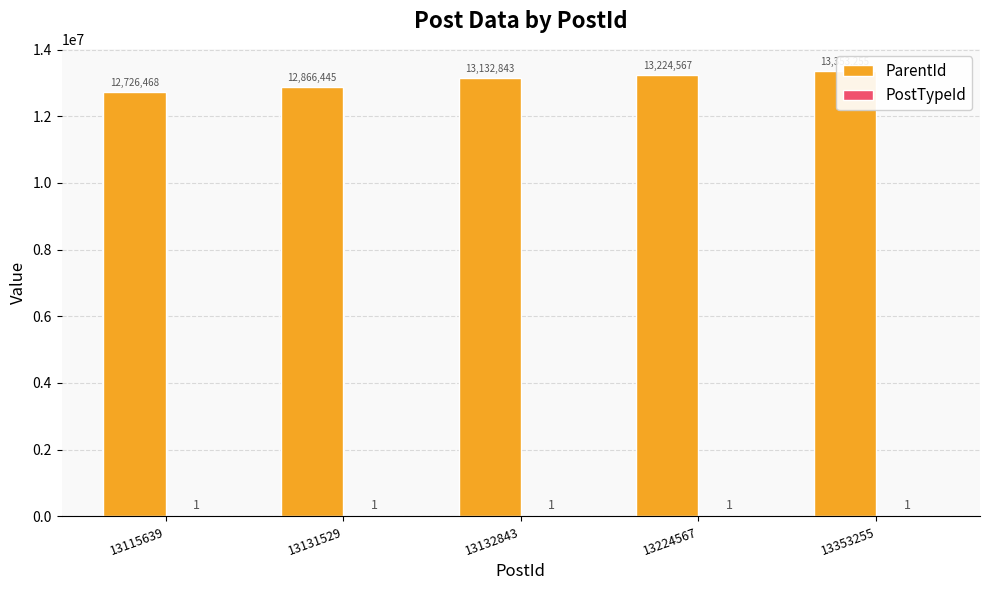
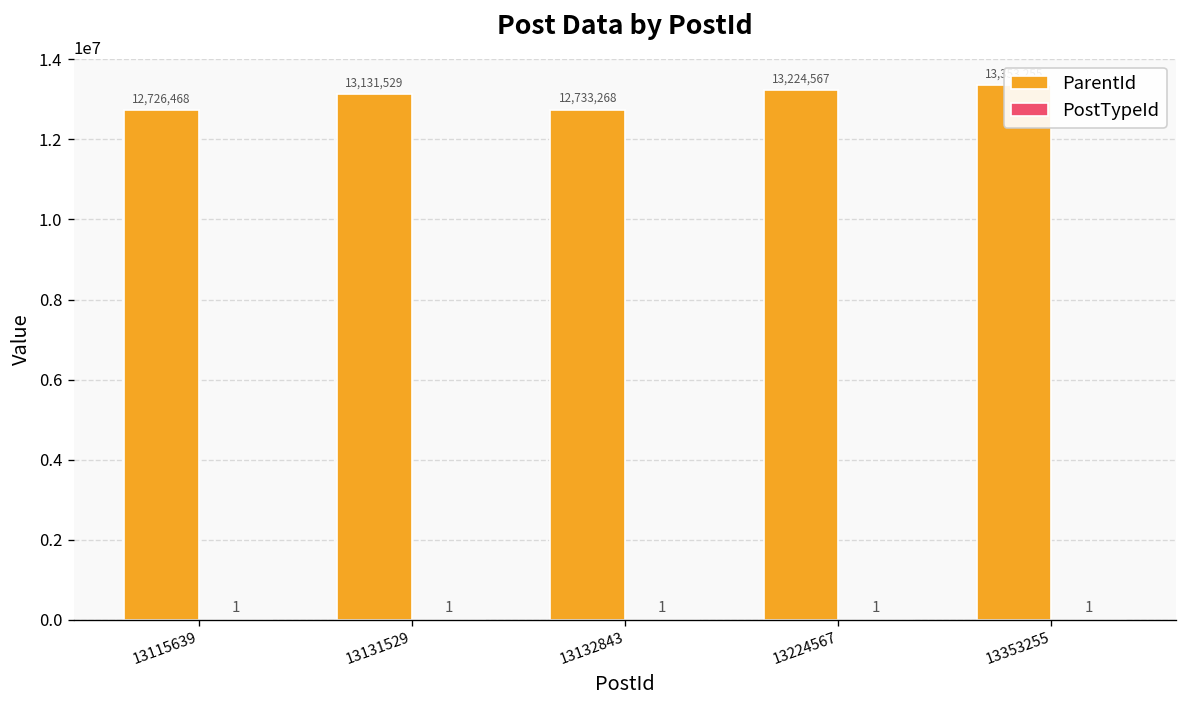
ParentId, 13131529: 12,866,445 -> 13,131,529
ParentId, 13132843: 13,132,843 -> 12,733,268
